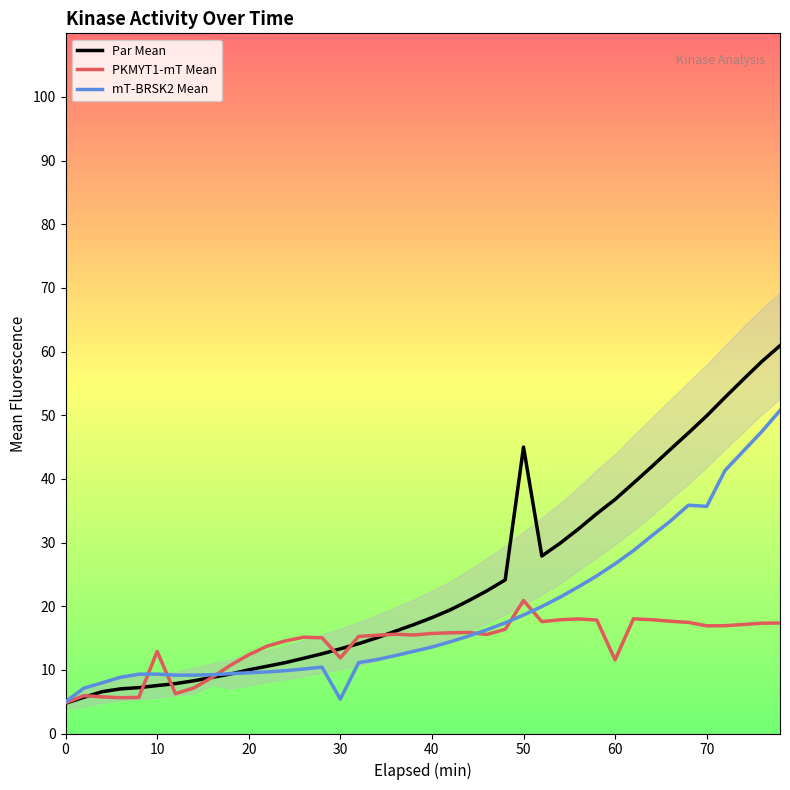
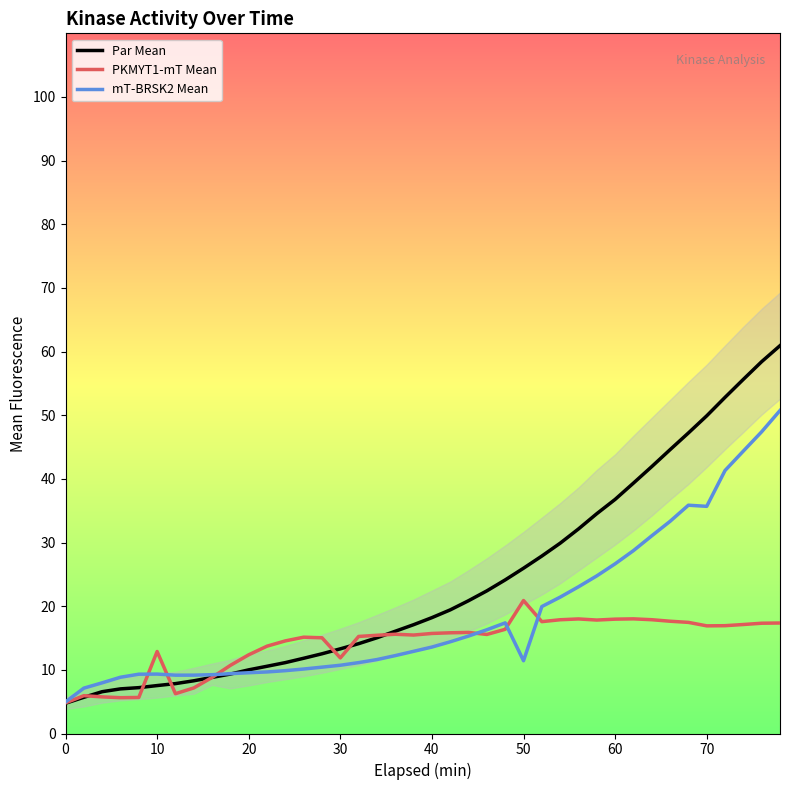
mT-BRSK2 Mean, 30: 5 -> 11
Par Mean, 50: 45 -> 26
mT-BRSK2 Mean, 50: 19 -> 11
PKMYT1-mT Mean, 60: 12 -> 18
